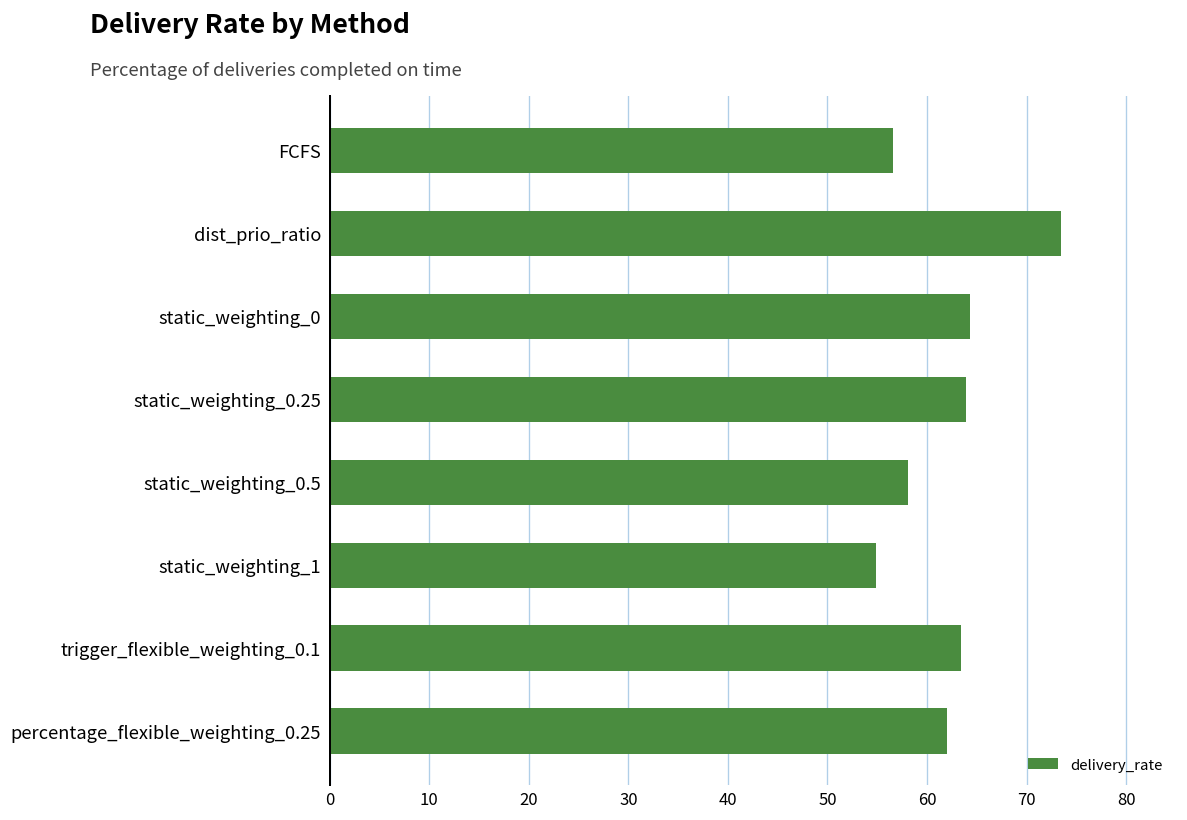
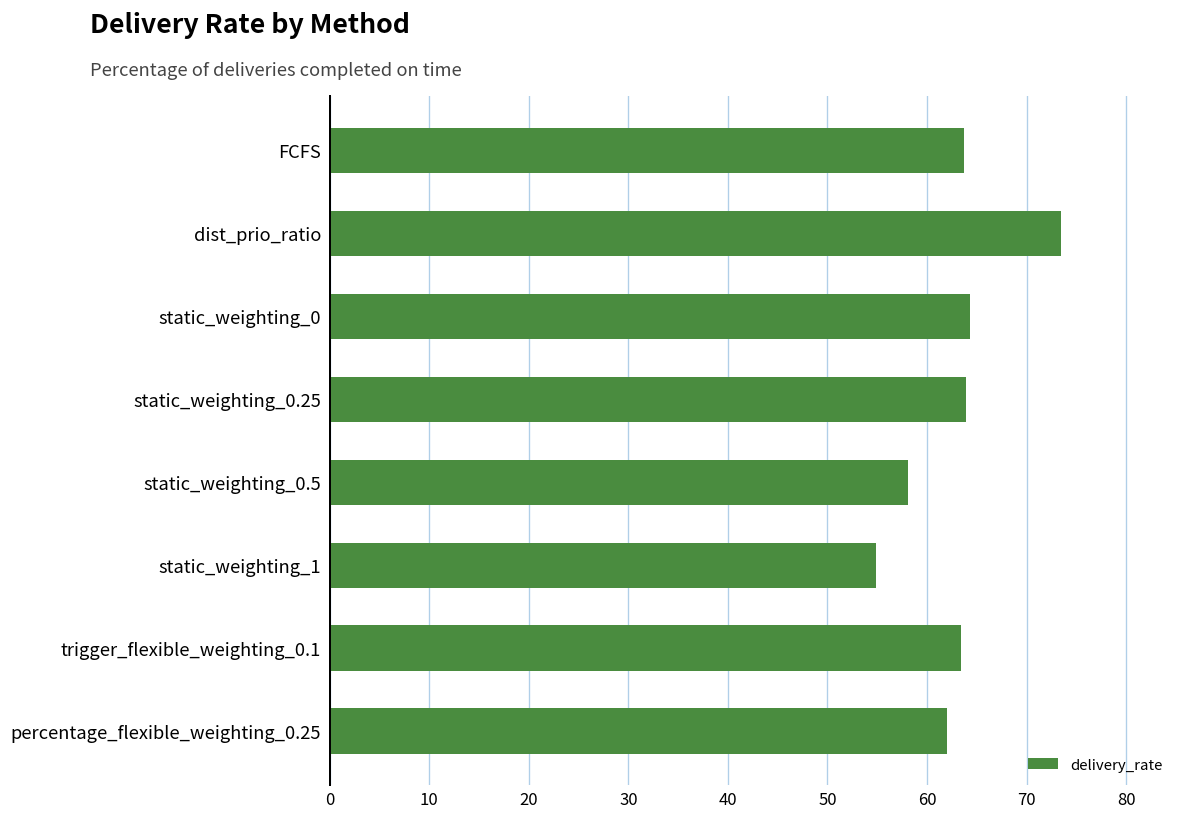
FCFS: 57 -> 64
